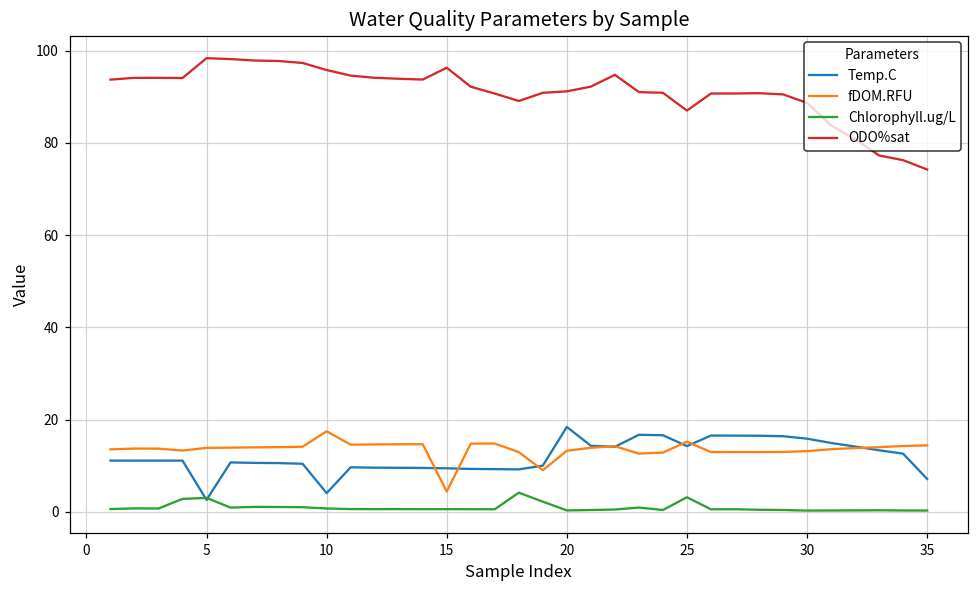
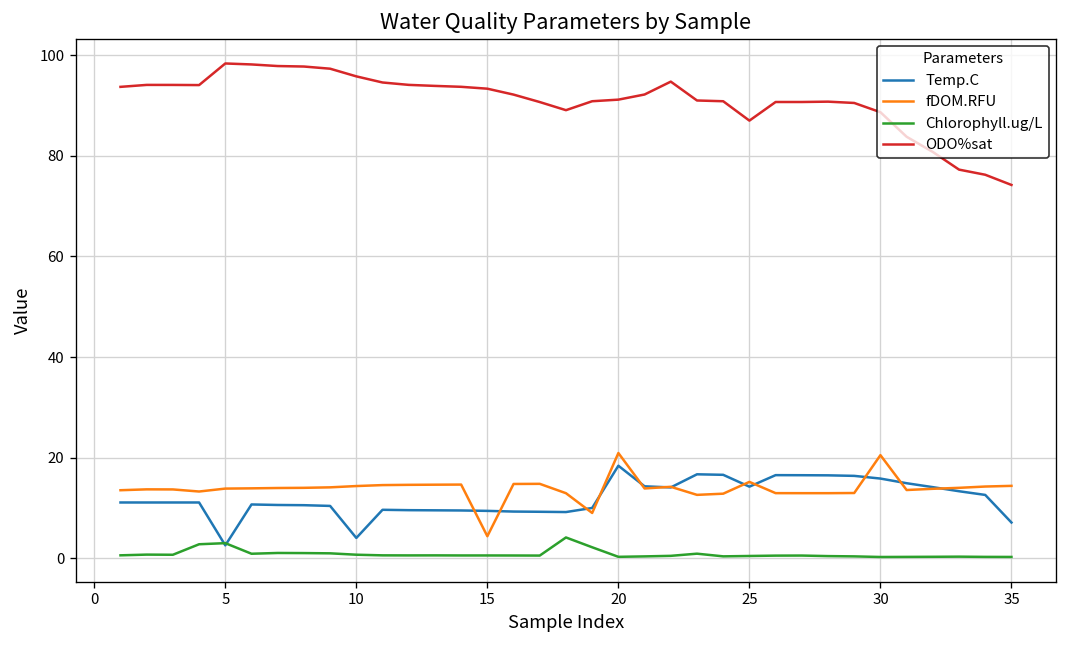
fDOM.RFU, 10: 17 -> 14
ODO%sat, 15: 96 -> 93
fDOM.RFU, 20: 13 -> 21
Chlorophyll.ug/L, 25: 3 -> 0
fDOM.RFU, 30: 13 -> 21
